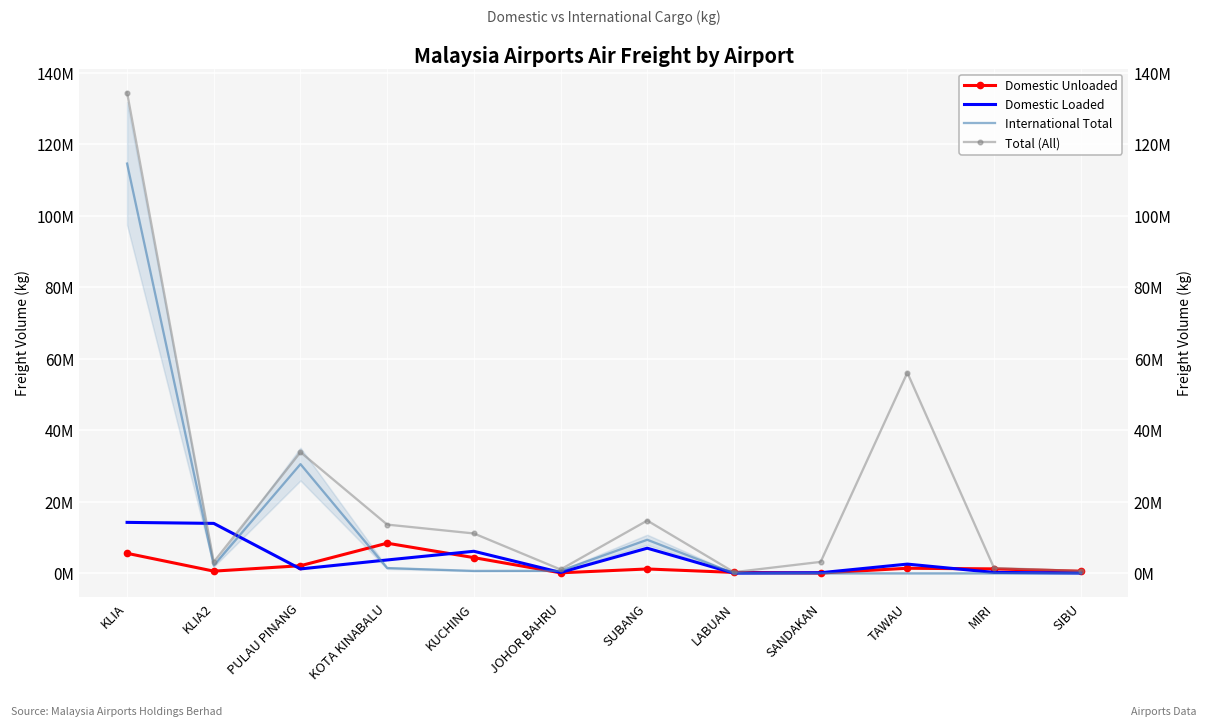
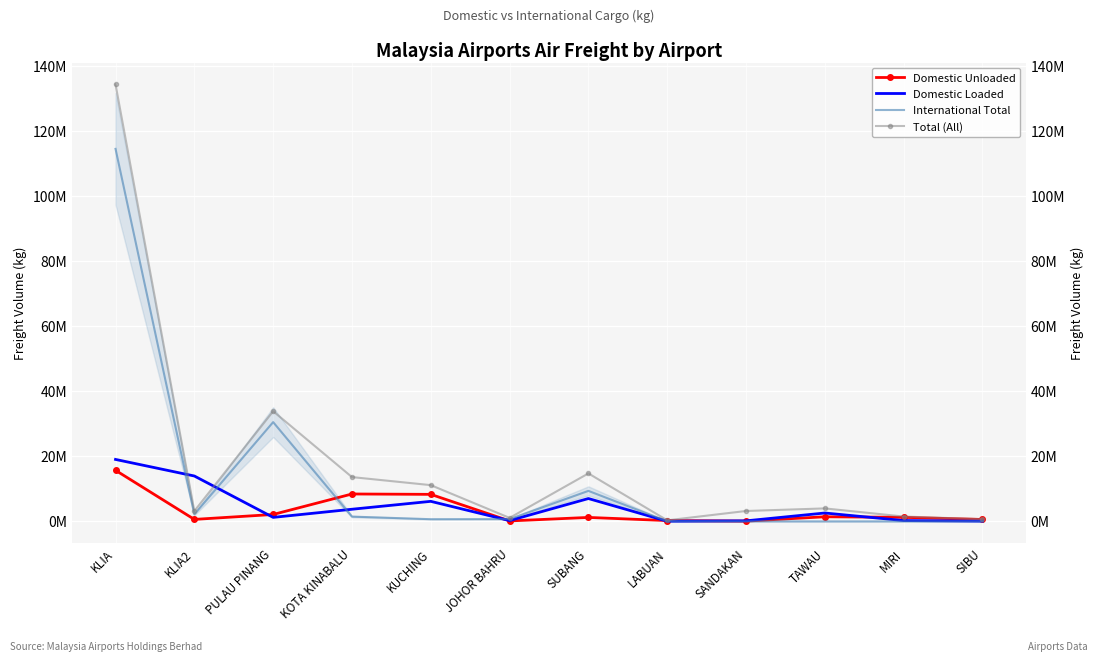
Domestic Unloaded, KLIA: 6000000 -> 16000000
Domestic Loaded, KLIA: 14000000 -> 19000000
Domestic Unloaded, KUCHING: 4000000 -> 8000000
Total (All), TAWAU: 56000000 -> 4000000
